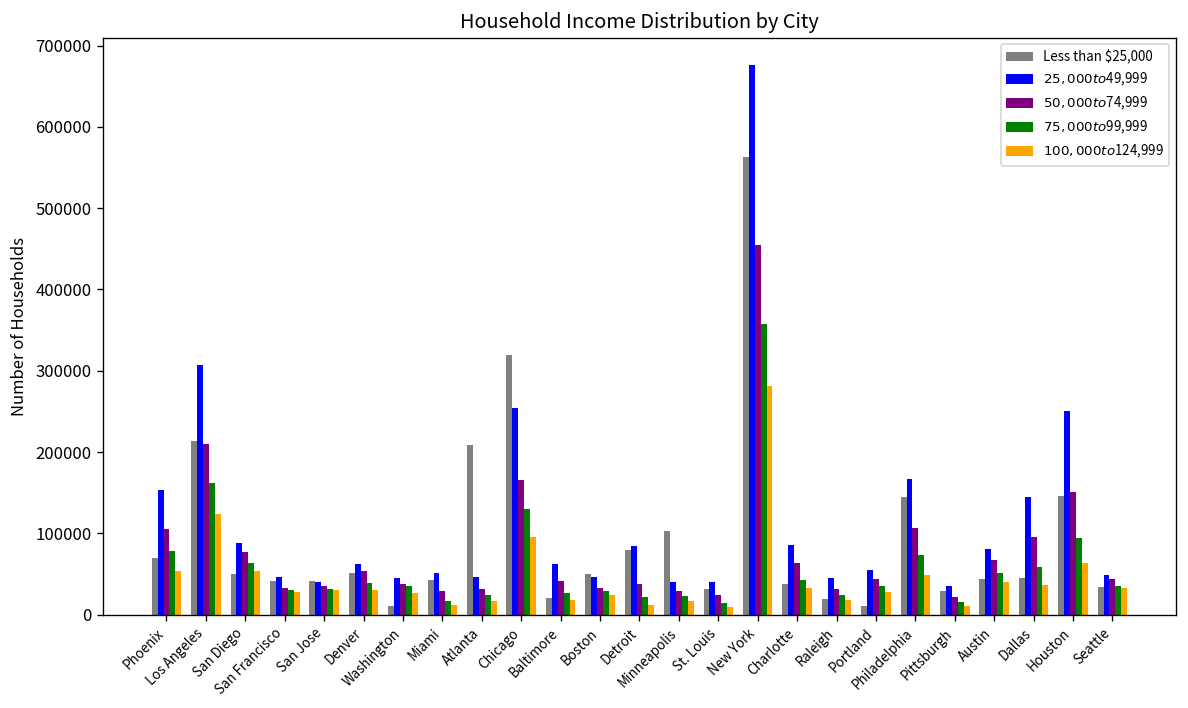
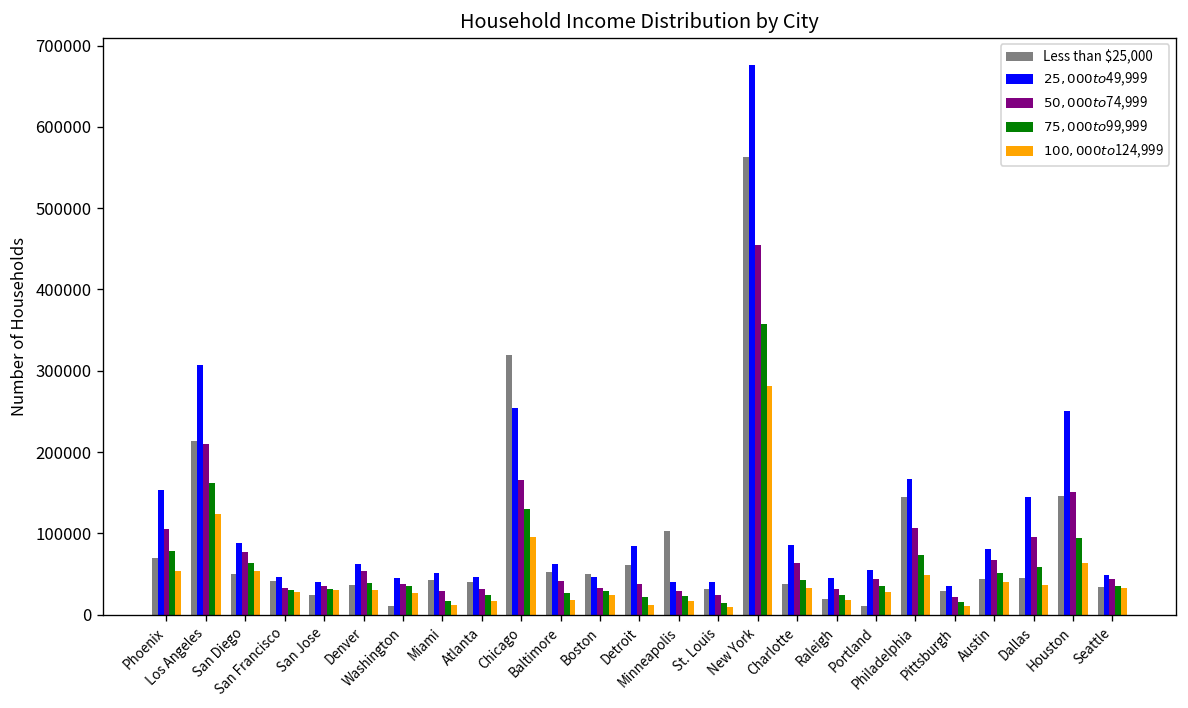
Less than $25,000, San Jose: 40000 -> 20000
Less than $25,000, Denver: 50000 -> 40000
Less than $25,000, Atlanta: 210000 -> 40000
Less than $25,000, Baltimore: 20000 -> 50000
Less than $25,000, Detroit: 80000 -> 60000
